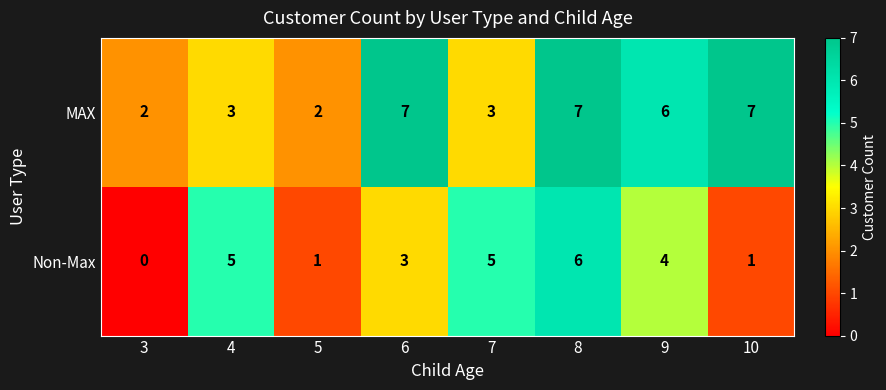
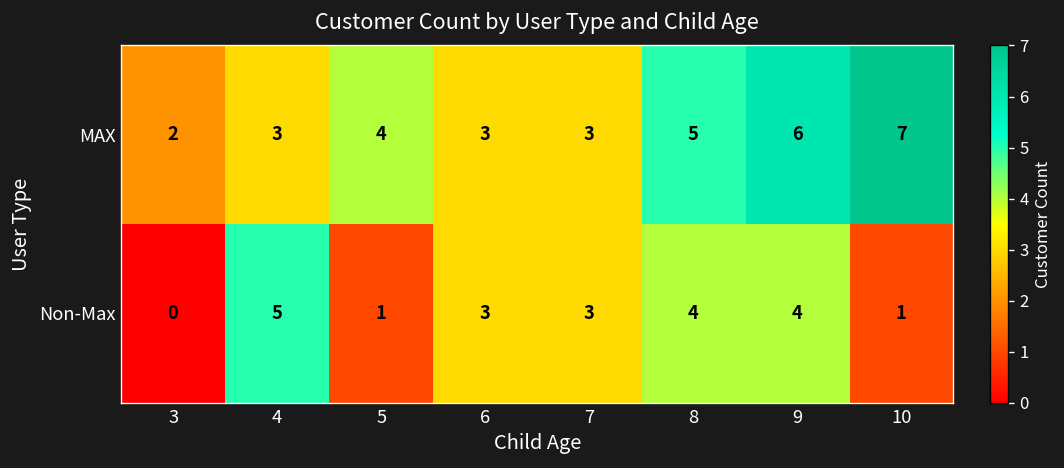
MAX, 5: 2 -> 4
MAX, 6: 7 -> 3
MAX, 8: 7 -> 5
Non-Max, 7: 5 -> 3
Non-Max, 8: 6 -> 4
